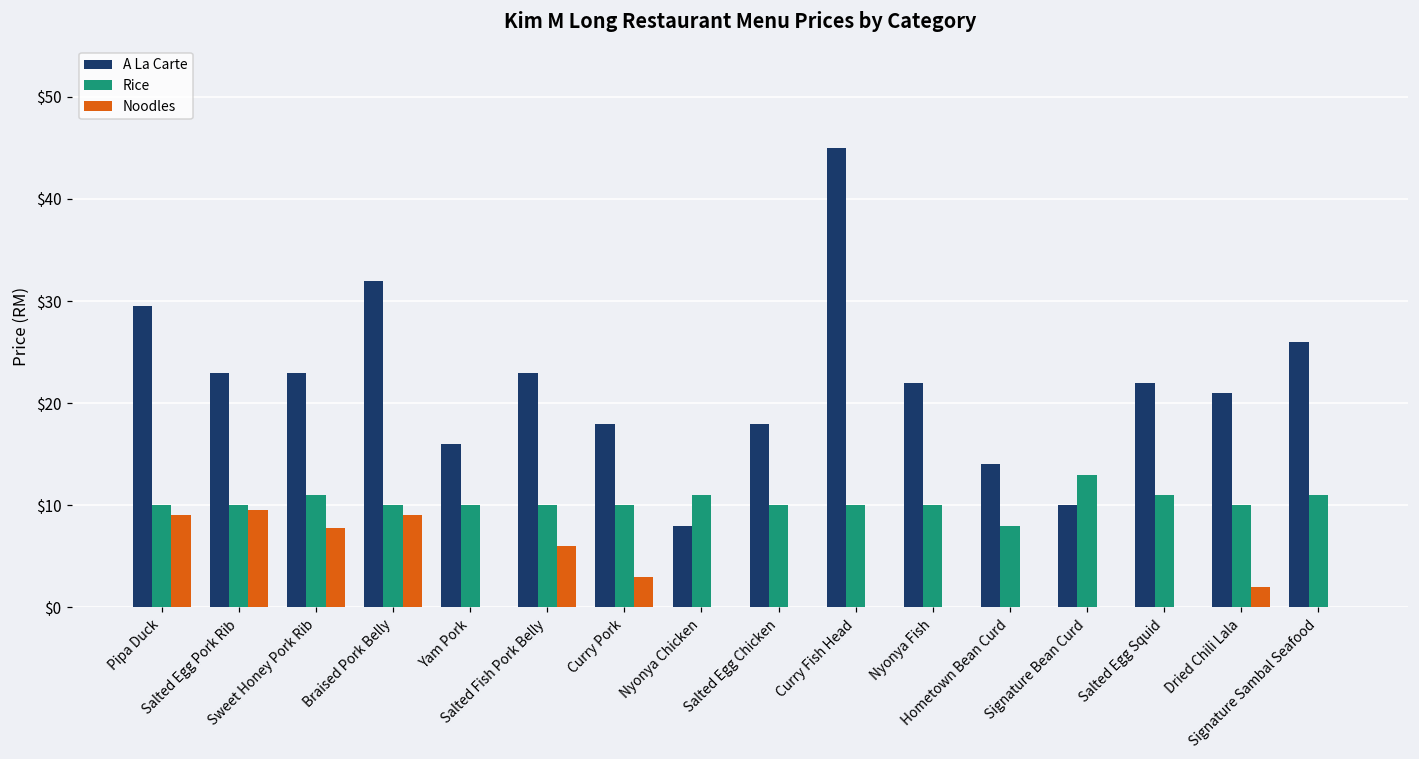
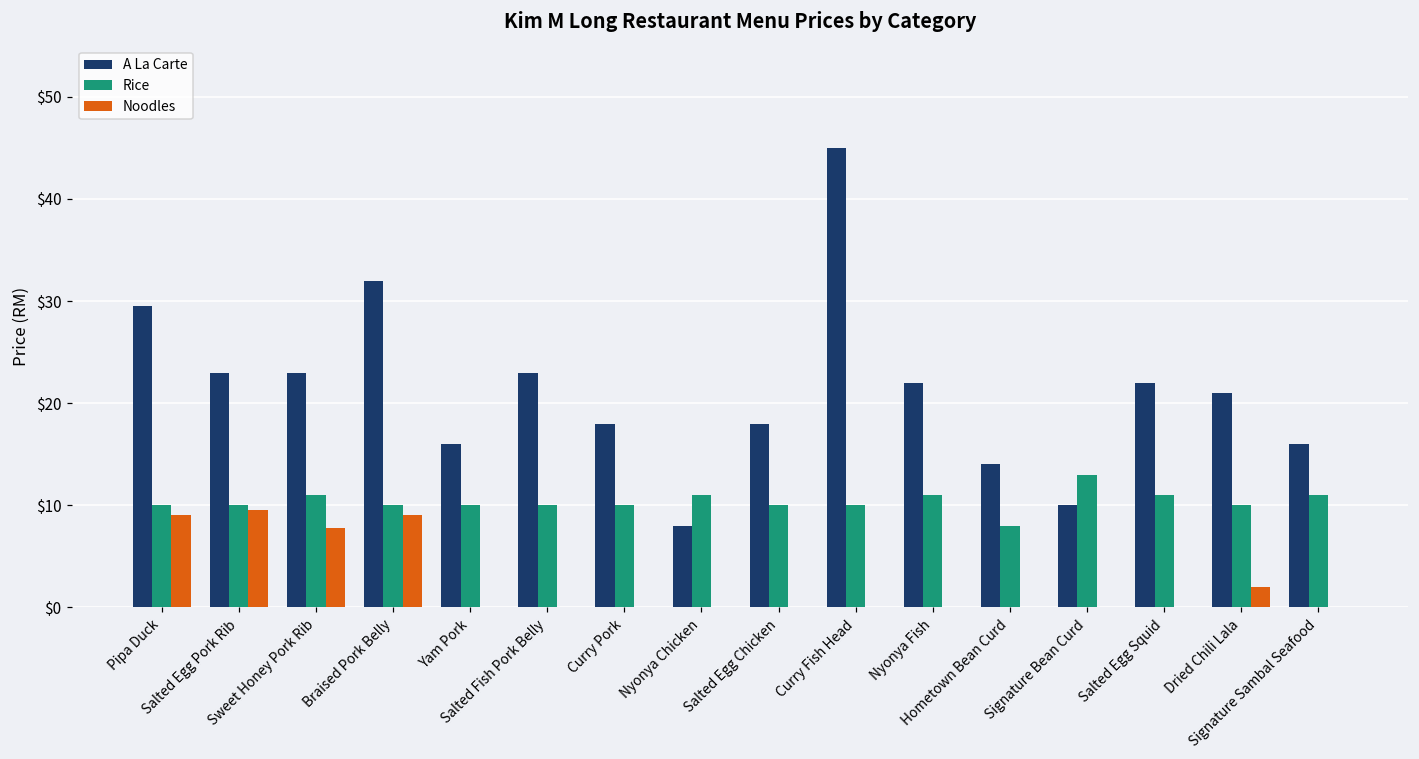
Noodles, Salted Fish Pork Belly: $6 -> $0
Noodles, Curry Pork: $3 -> $0
Rice, Nyonya Fish: $10 -> $11
A La Carte, Signature Sambal Seafood: $26 -> $16
